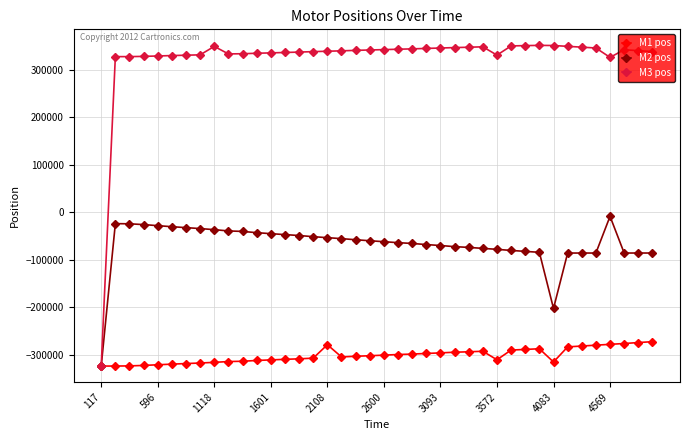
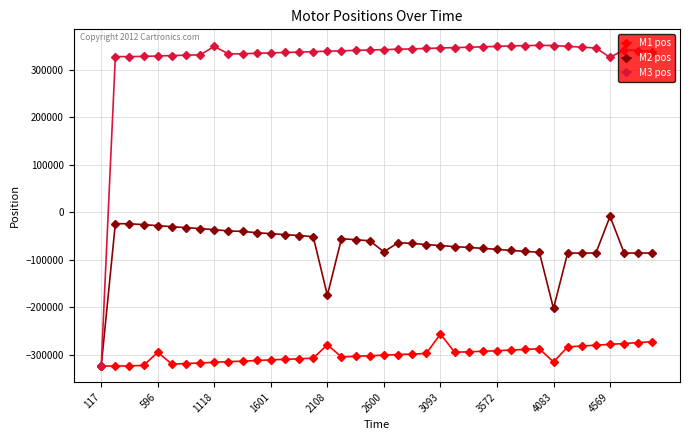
M1 pos, 596: -320000 -> -290000
M2 pos, 2108: -50000 -> -170000
M2 pos, 2600: -60000 -> -80000
M1 pos, 3093: -300000 -> -260000
M1 pos, 3572: -310000 -> -290000
M3 pos, 3572: 330000 -> 350000
